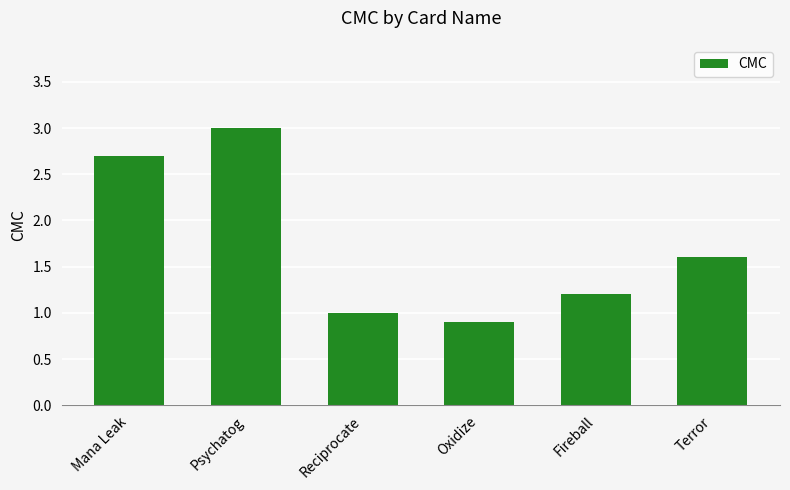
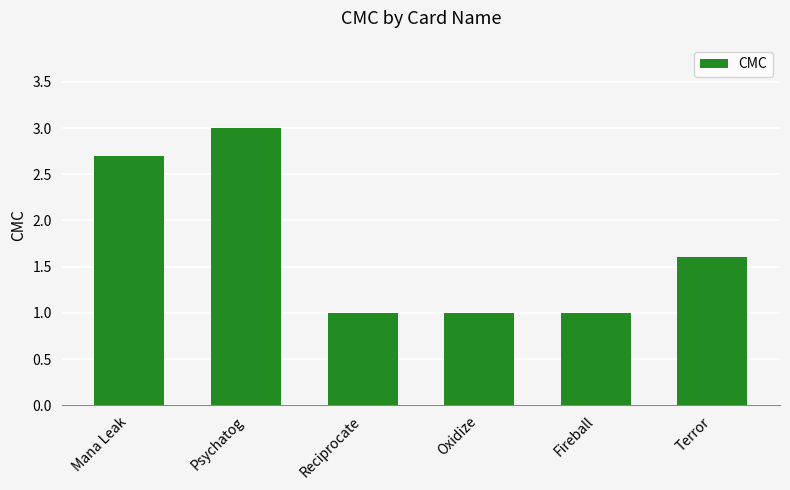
Oxidize: 0.9 -> 1.0
Fireball: 1.2 -> 1.0
